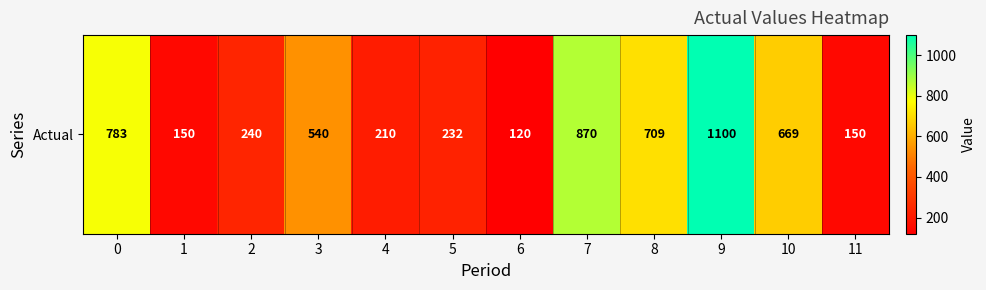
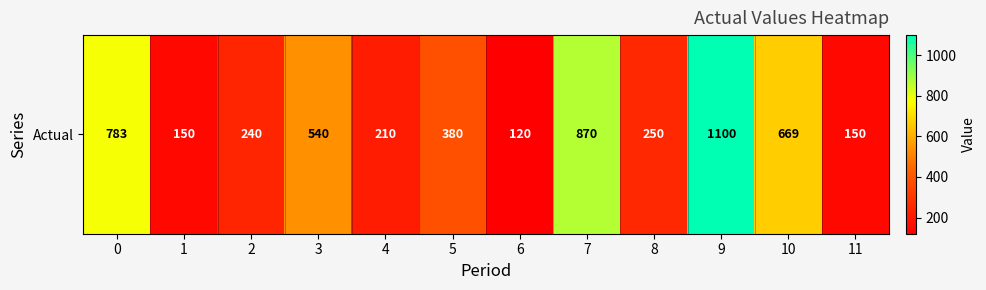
Actual, 5: 232 -> 380
Actual, 8: 709 -> 250
